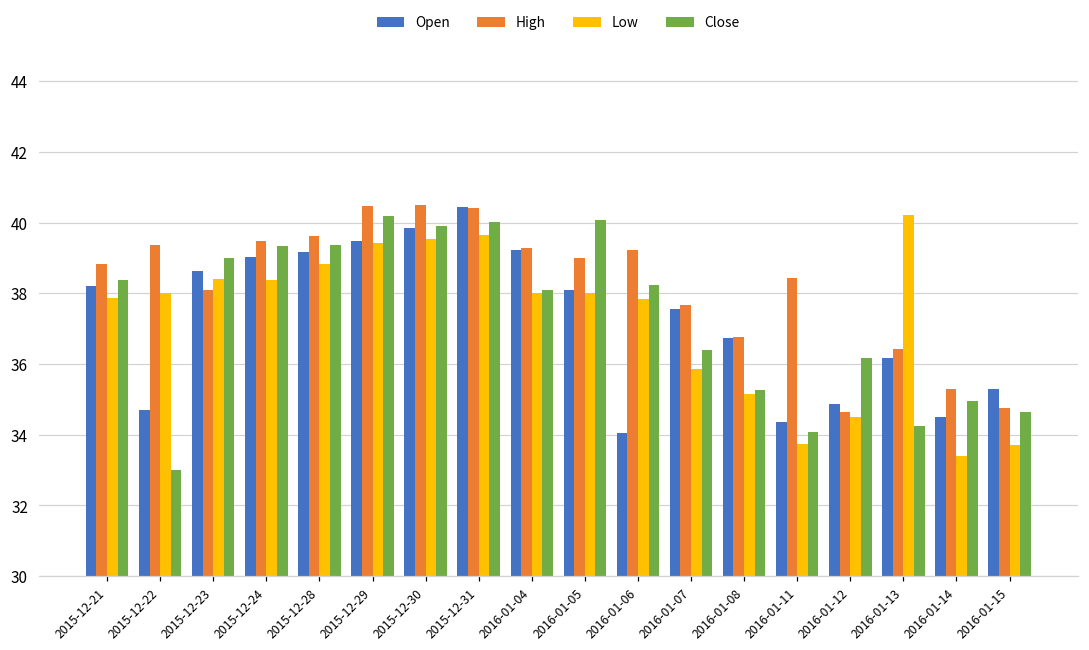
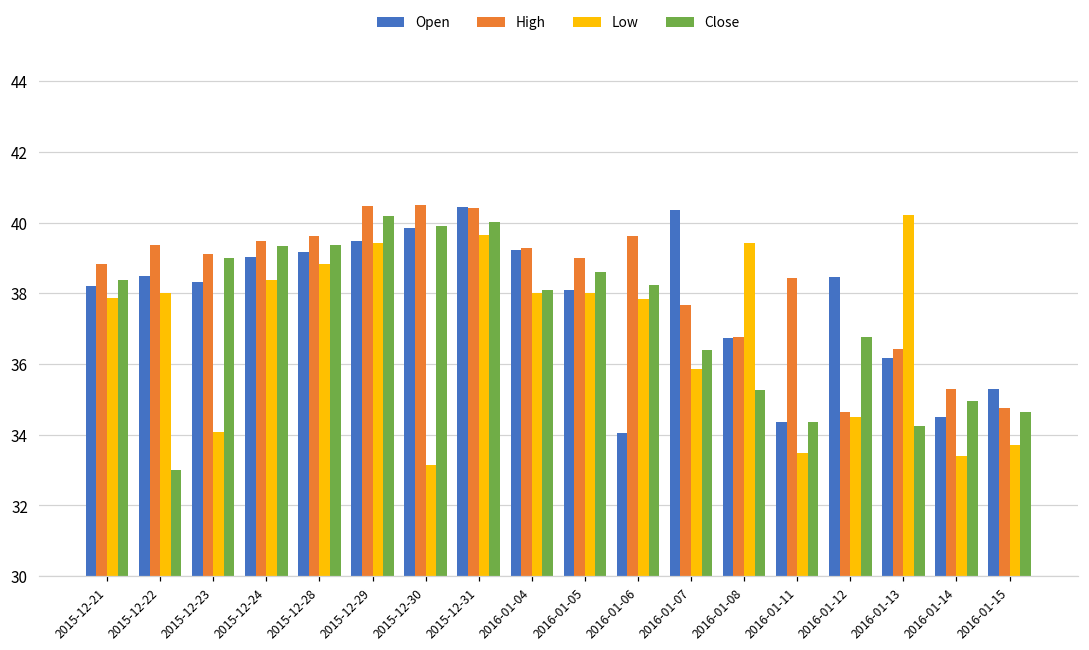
Open, 2015-12-22: 34.7 -> 38.5
Open, 2015-12-23: 38.6 -> 38.3
High, 2015-12-23: 38.1 -> 39.1
Low, 2015-12-23: 38.4 -> 34.1
Low, 2015-12-30: 39.5 -> 33.1
Close, 2016-01-05: 40.1 -> 38.6
High, 2016-01-06: 39.2 -> 39.6
Open, 2016-01-07: 37.5 -> 40.3
Low, 2016-01-08: 35.2 -> 39.4
Low, 2016-01-11: 33.7 -> 33.5
Close, 2016-01-11: 34.1 -> 34.4
Open, 2016-01-12: 34.9 -> 38.5
Close, 2016-01-12: 36.2 -> 36.8
